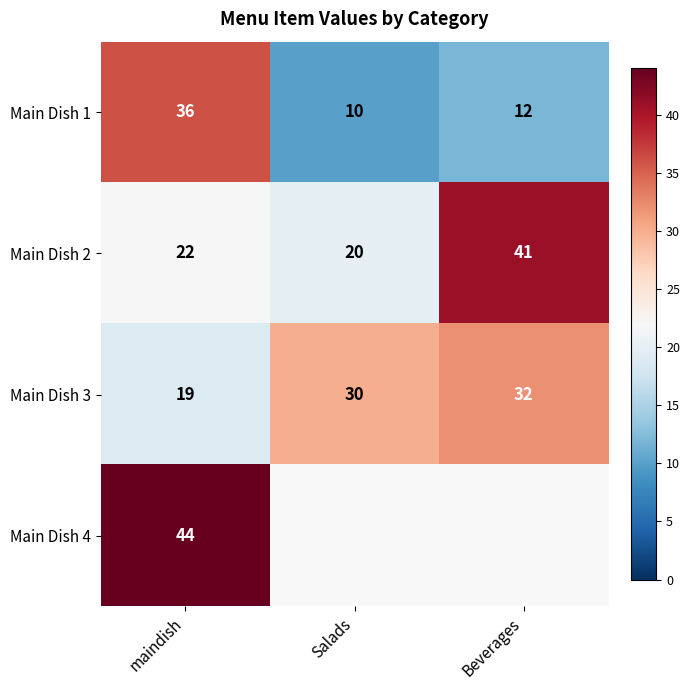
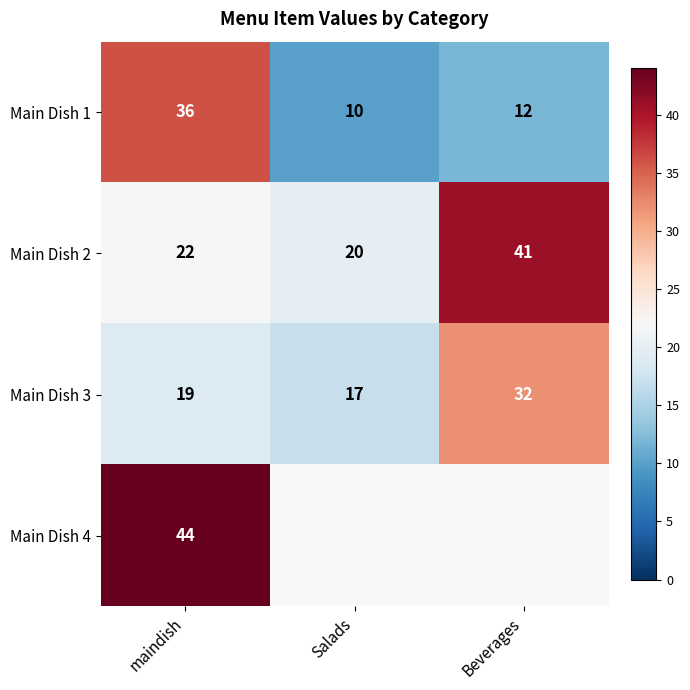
Main Dish 3, Salads: 30 -> 17
